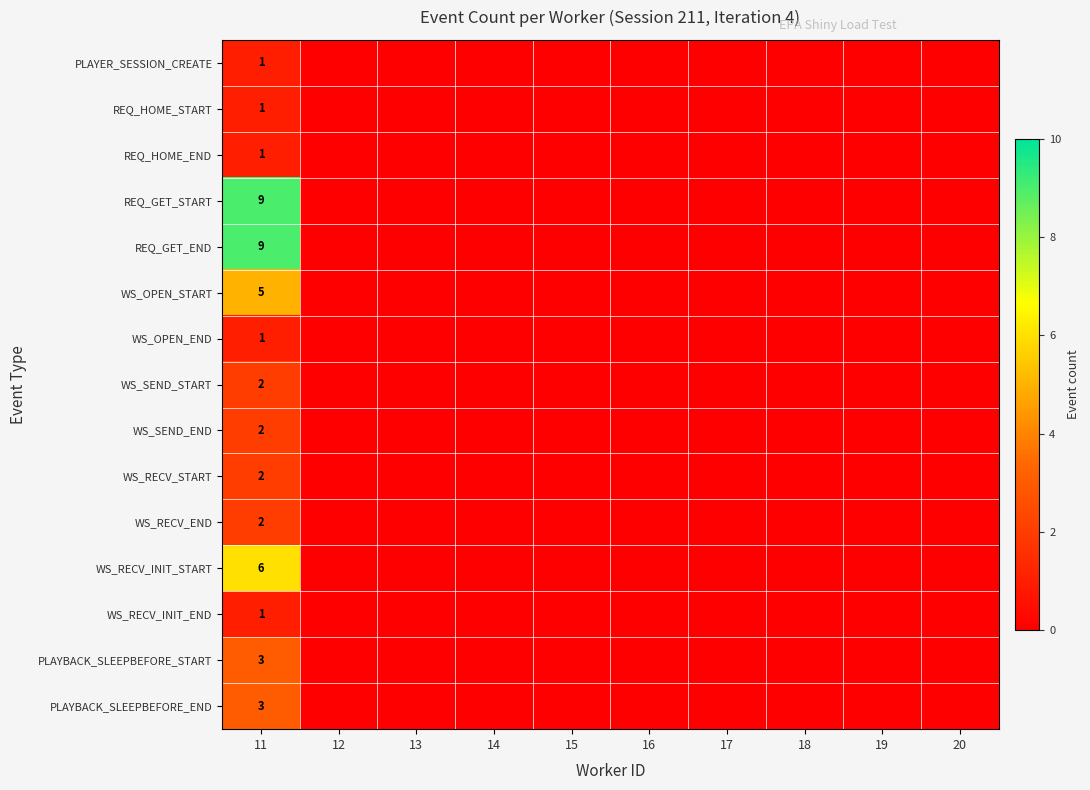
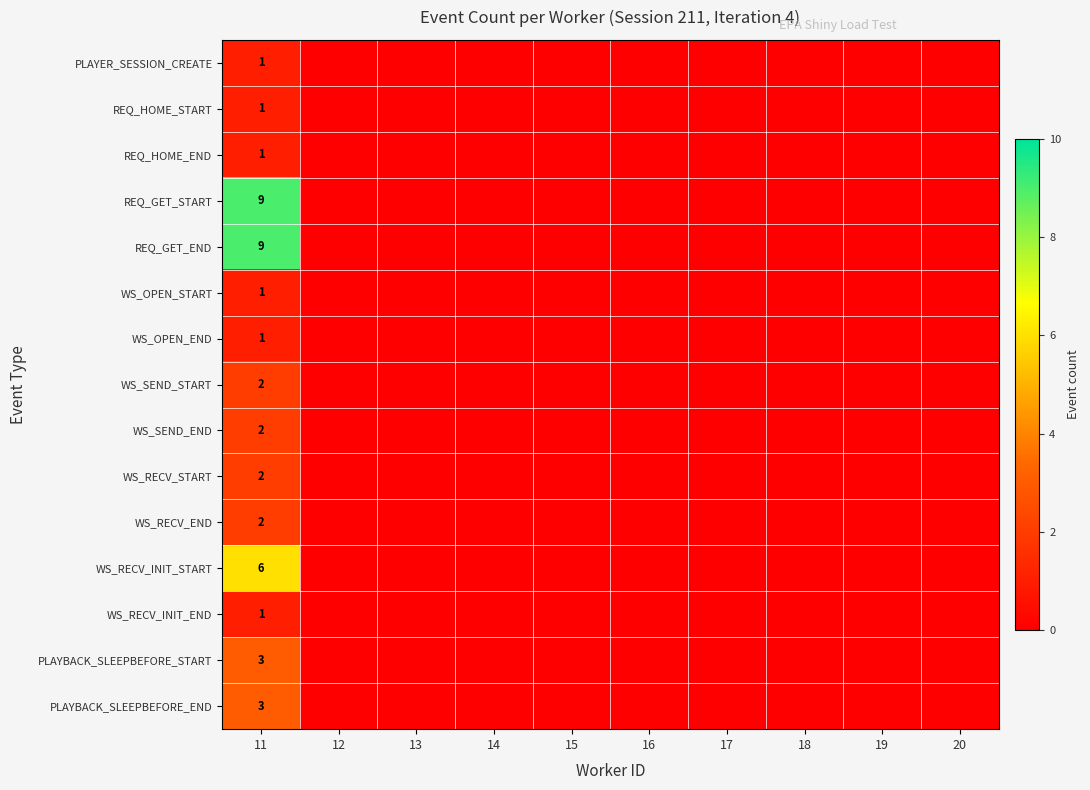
WS_OPEN_START, 11: 5 -> 1
